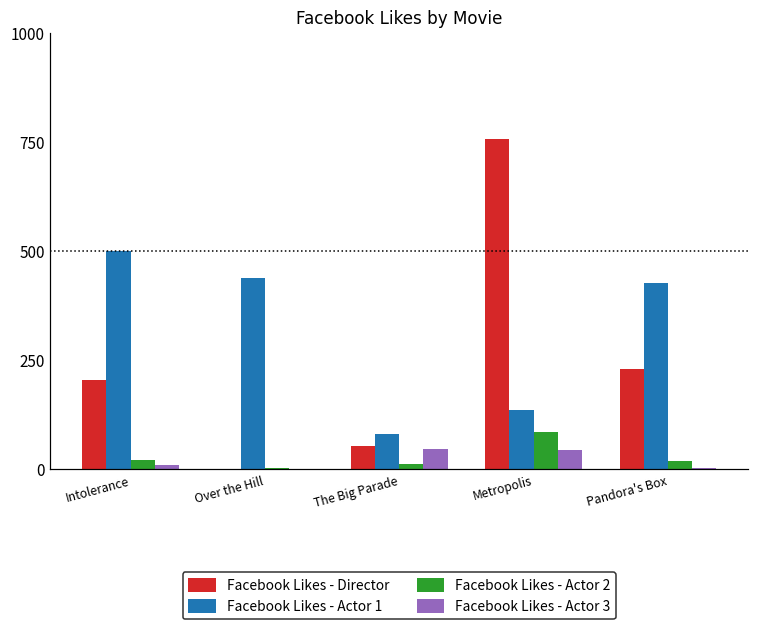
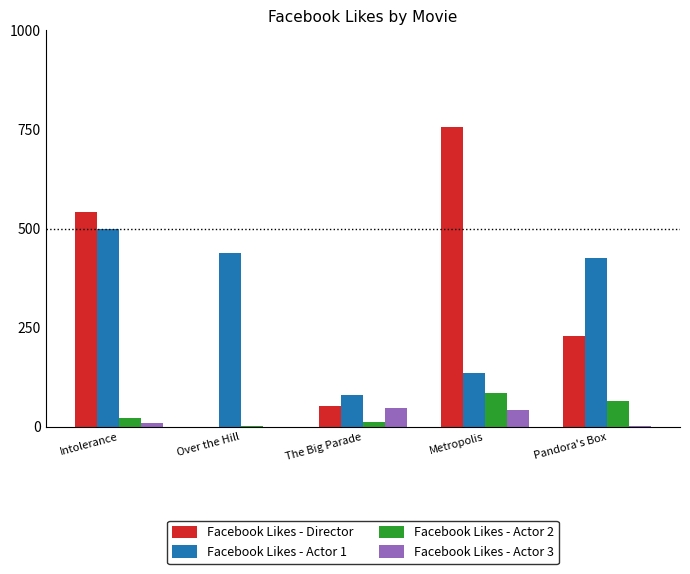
Facebook Likes - Director, Intolerance: 200 -> 540
Facebook Likes - Actor 2, Pandora's Box: 20 -> 70
